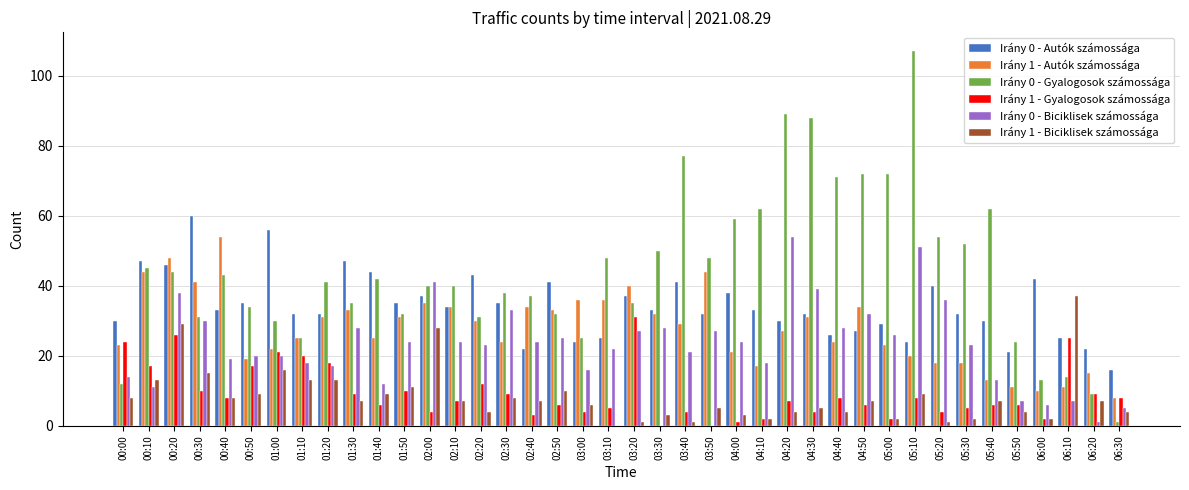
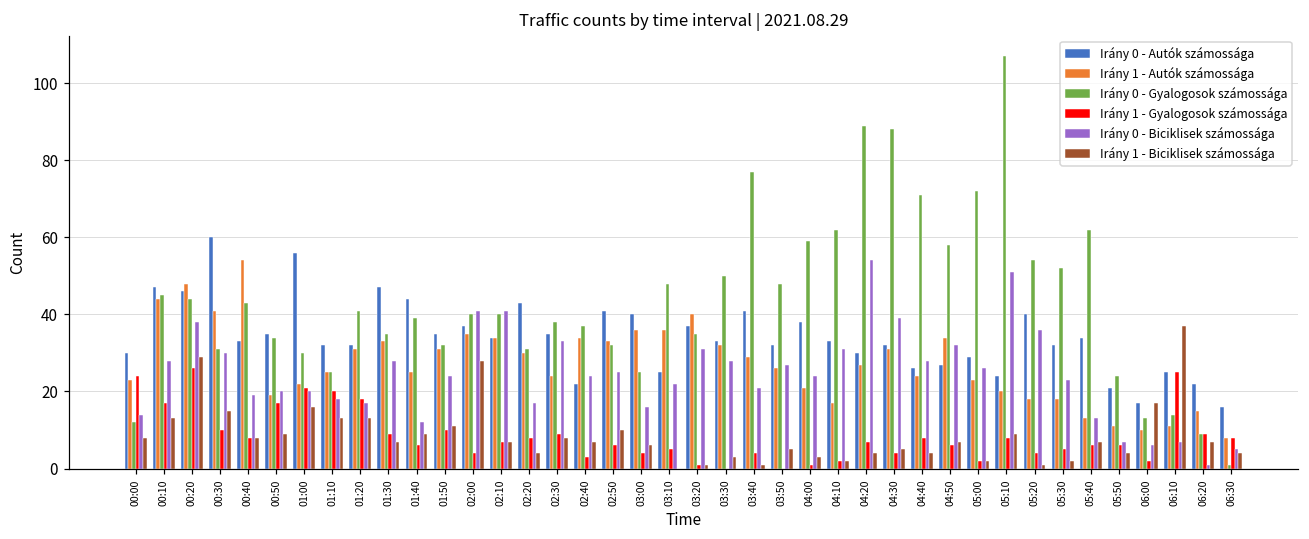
Irány 0 - Biciklisek számossága, 00:10: 11 -> 28
Irány 0 - Gyalogosok számossága, 01:40: 42 -> 39
Irány 0 - Biciklisek számossága, 02:10: 24 -> 41
Irány 1 - Gyalogosok számossága, 02:20: 12 -> 8
Irány 0 - Biciklisek számossága, 02:20: 23 -> 17
Irány 0 - Autók számossága, 03:00: 24 -> 40
Irány 1 - Gyalogosok számossága, 03:20: 31 -> 1
Irány 0 - Biciklisek számossága, 03:20: 27 -> 31
Irány 1 - Autók számossága, 03:50: 44 -> 26
Irány 0 - Biciklisek számossága, 04:10: 18 -> 31
Irány 0 - Gyalogosok számossága, 04:50: 72 -> 58
Irány 0 - Autók számossága, 05:40: 30 -> 34
Irány 0 - Autók számossága, 06:00: 42 -> 17
Irány 1 - Biciklisek számossága, 06:00: 2 -> 17
